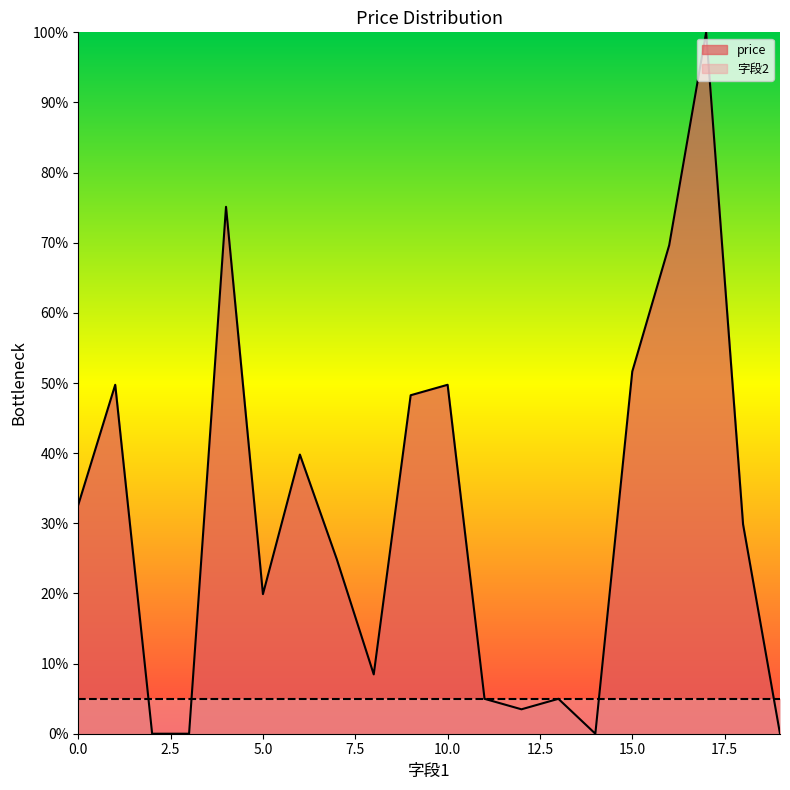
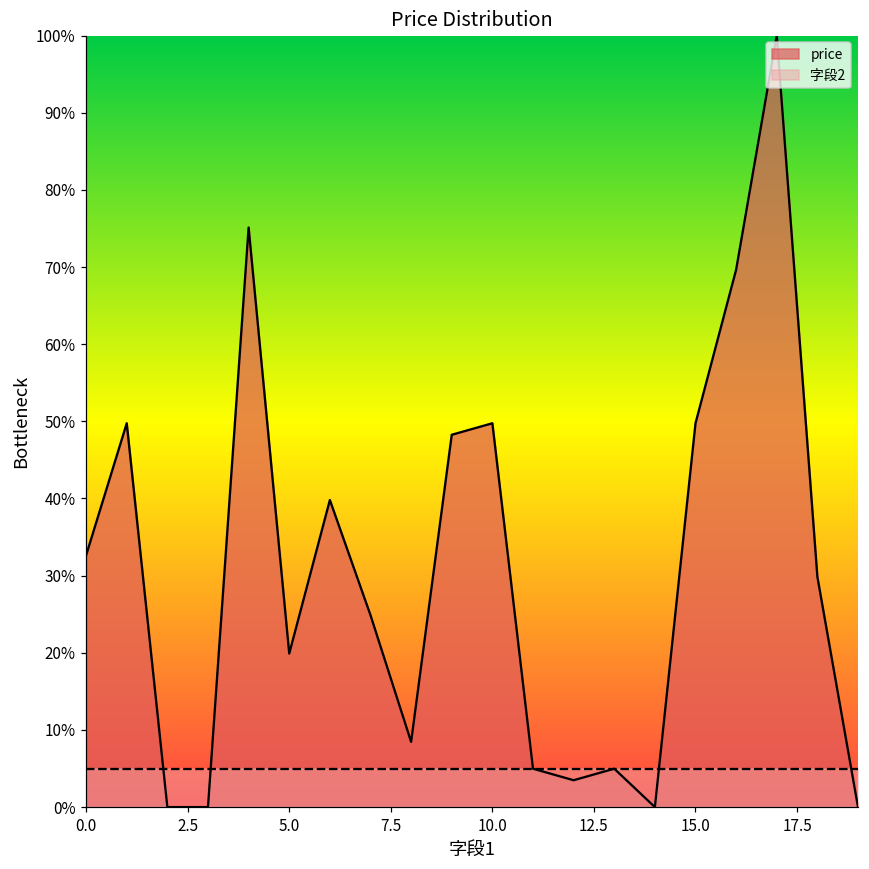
price, 15.0: 52% -> 50%
